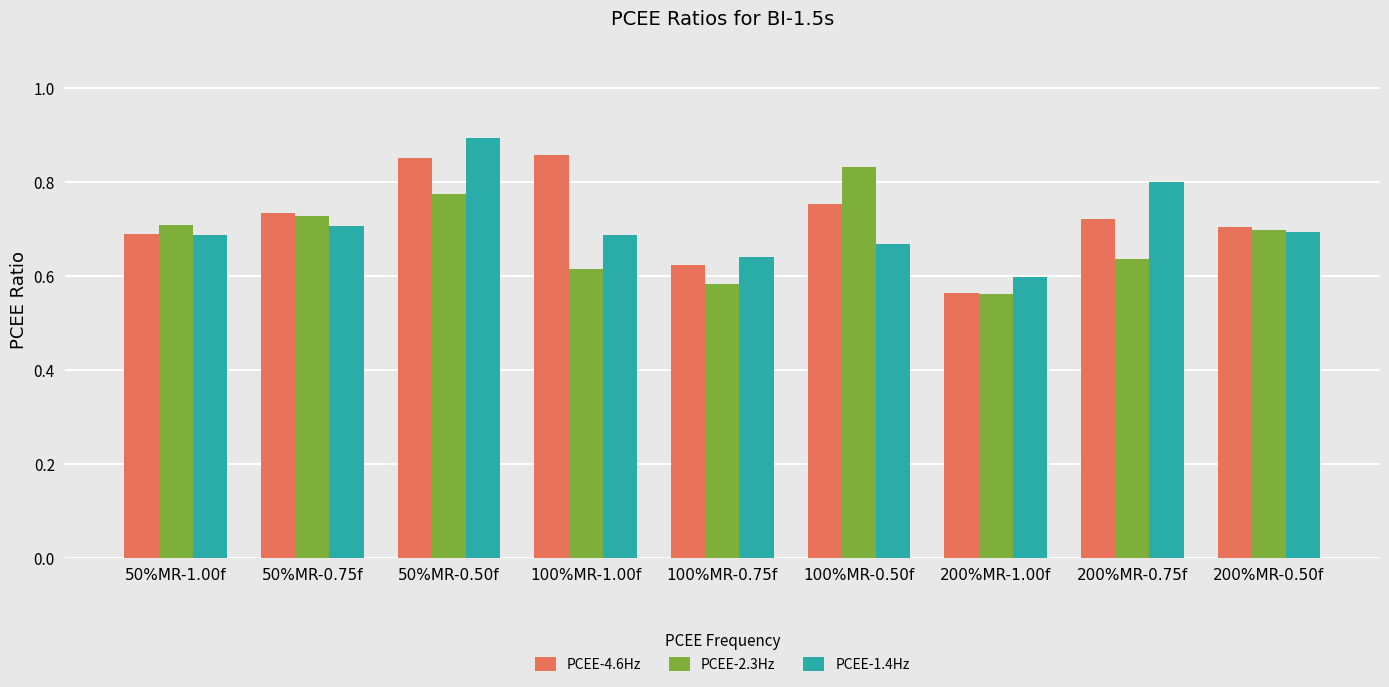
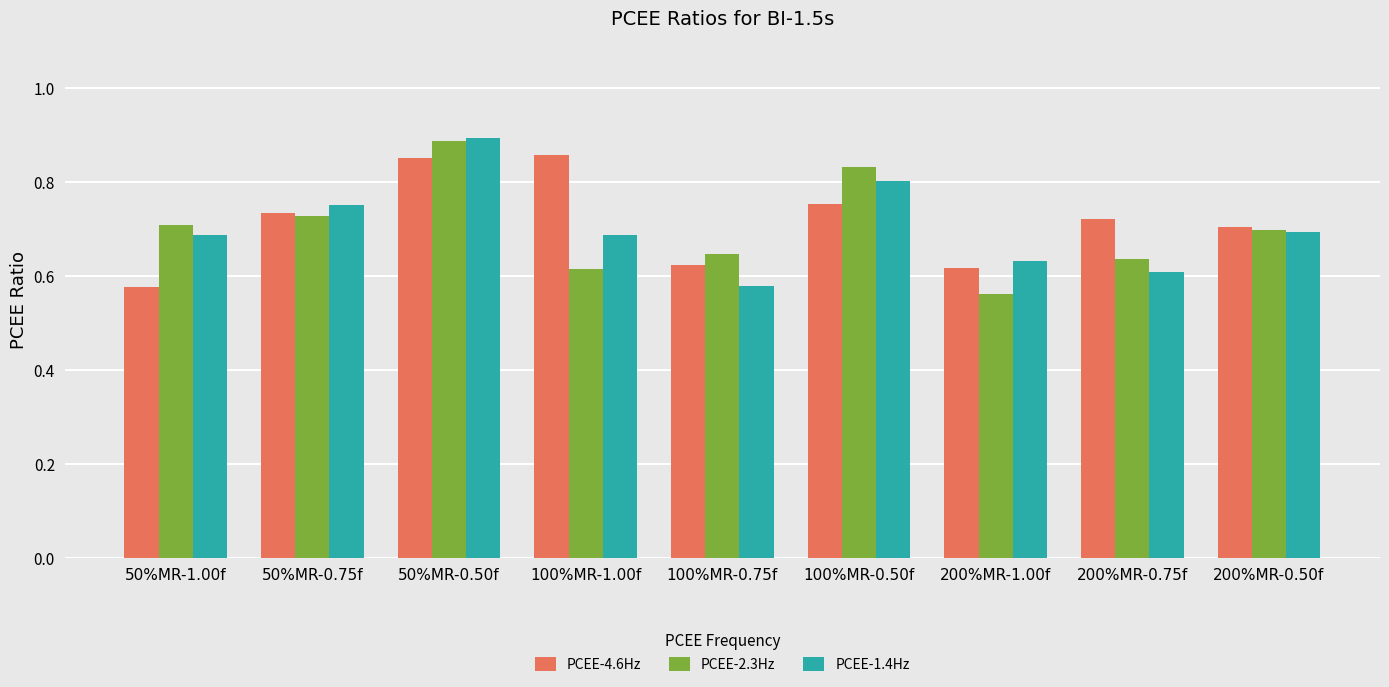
PCEE-4.6Hz, 50%MR-1.00f: 0.69 -> 0.58
PCEE-1.4Hz, 50%MR-0.75f: 0.71 -> 0.75
PCEE-2.3Hz, 50%MR-0.50f: 0.78 -> 0.89
PCEE-2.3Hz, 100%MR-0.75f: 0.58 -> 0.65
PCEE-1.4Hz, 100%MR-0.75f: 0.64 -> 0.58
PCEE-1.4Hz, 100%MR-0.50f: 0.67 -> 0.80
PCEE-4.6Hz, 200%MR-1.00f: 0.56 -> 0.62
PCEE-1.4Hz, 200%MR-1.00f: 0.60 -> 0.63
PCEE-1.4Hz, 200%MR-0.75f: 0.80 -> 0.61
